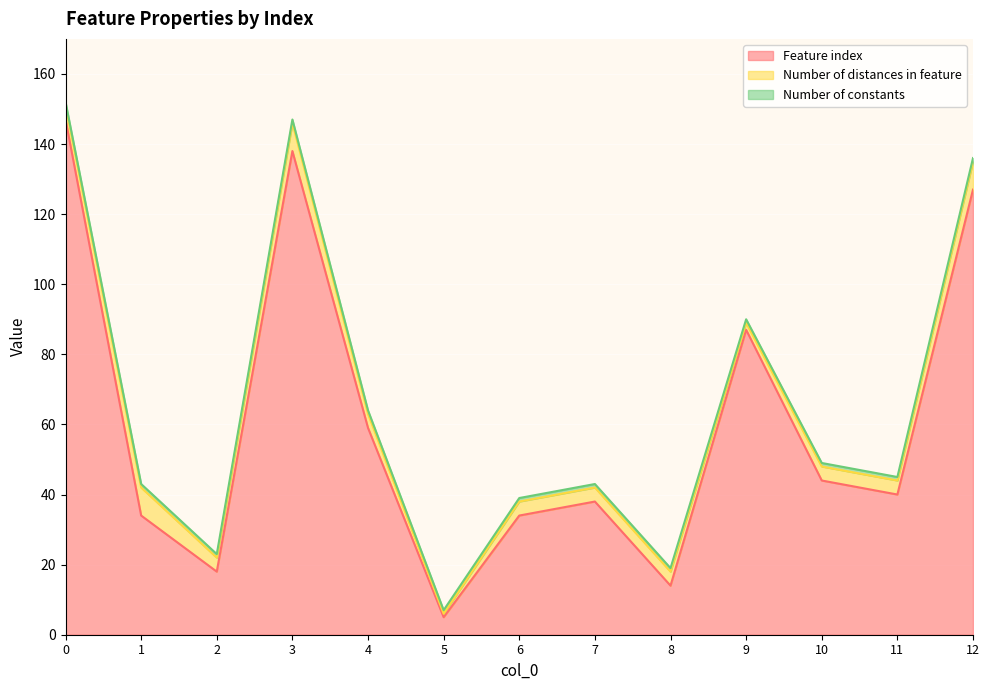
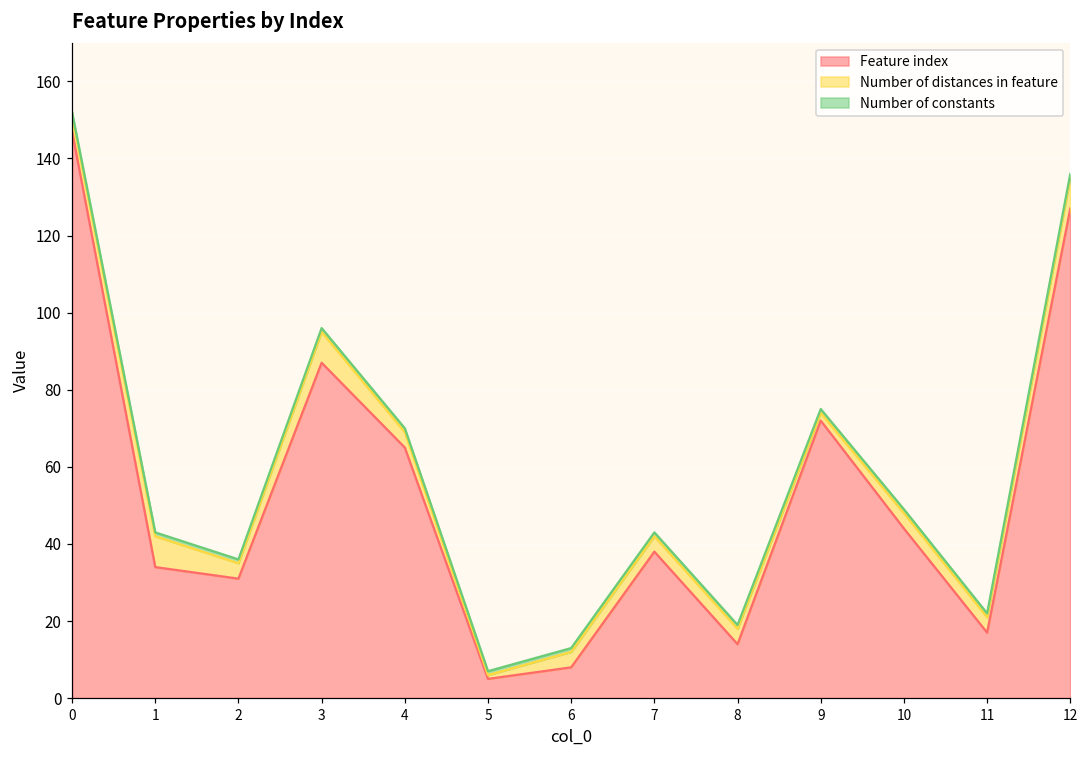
Feature index, 2: 18 -> 31
Feature index, 3: 138 -> 87
Feature index, 4: 59 -> 65
Feature index, 6: 34 -> 8
Feature index, 9: 87 -> 72
Feature index, 11: 40 -> 17
